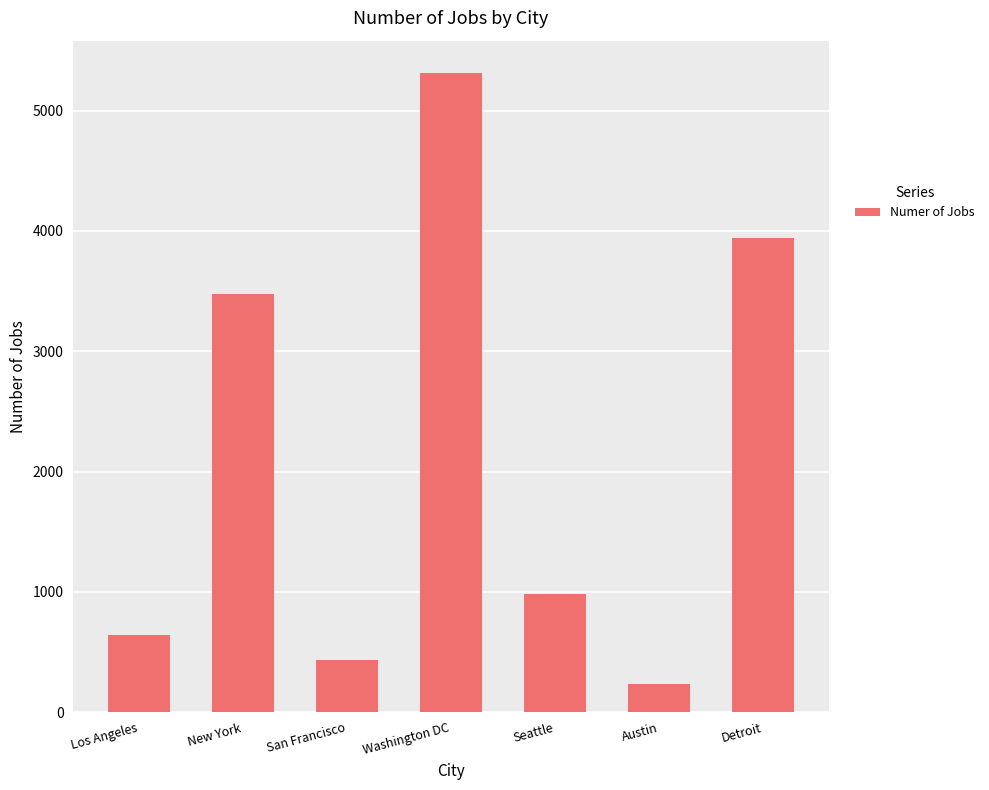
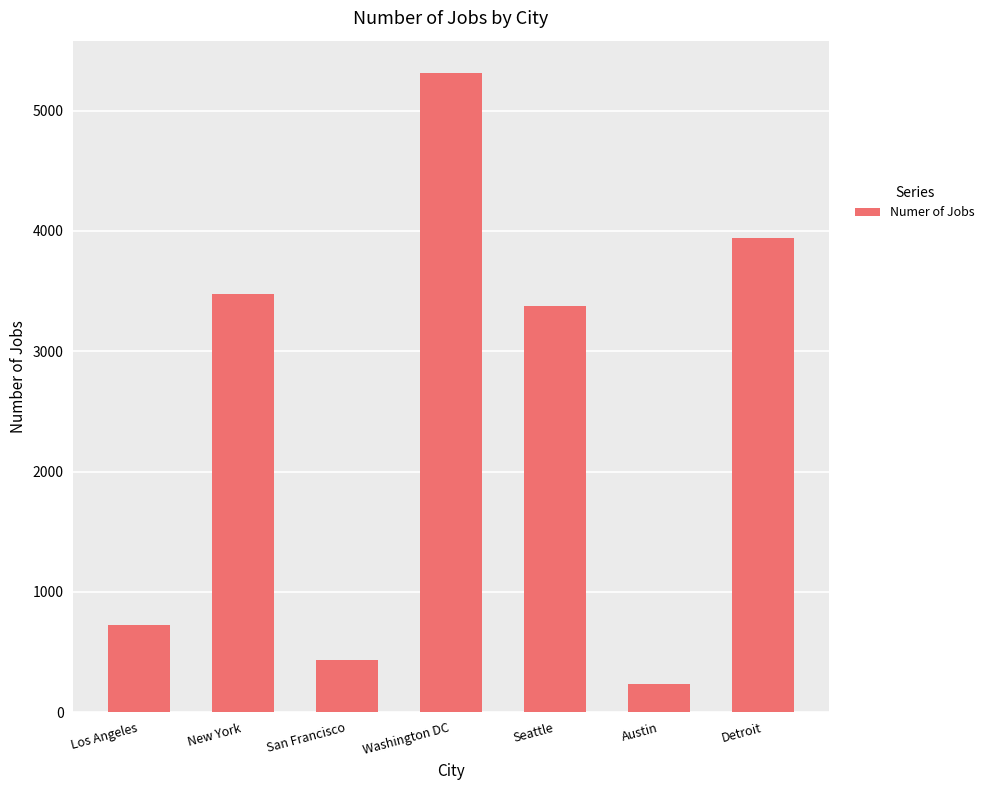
Los Angeles: 640 -> 720
Seattle: 980 -> 3380
